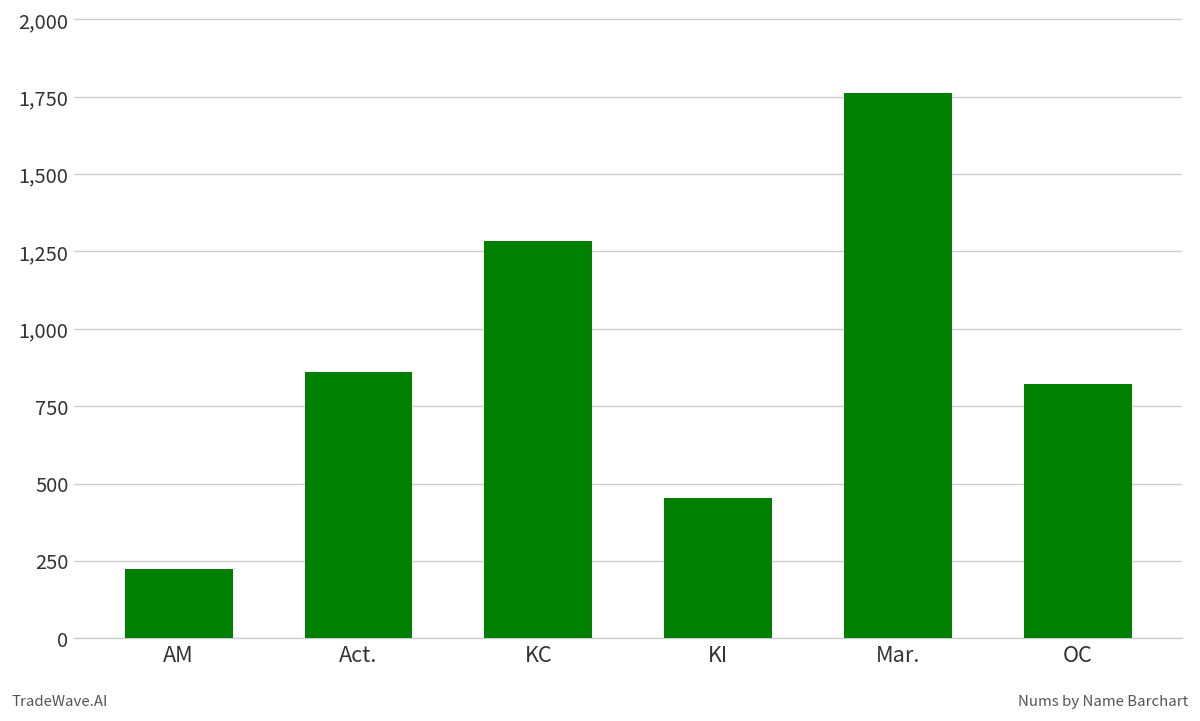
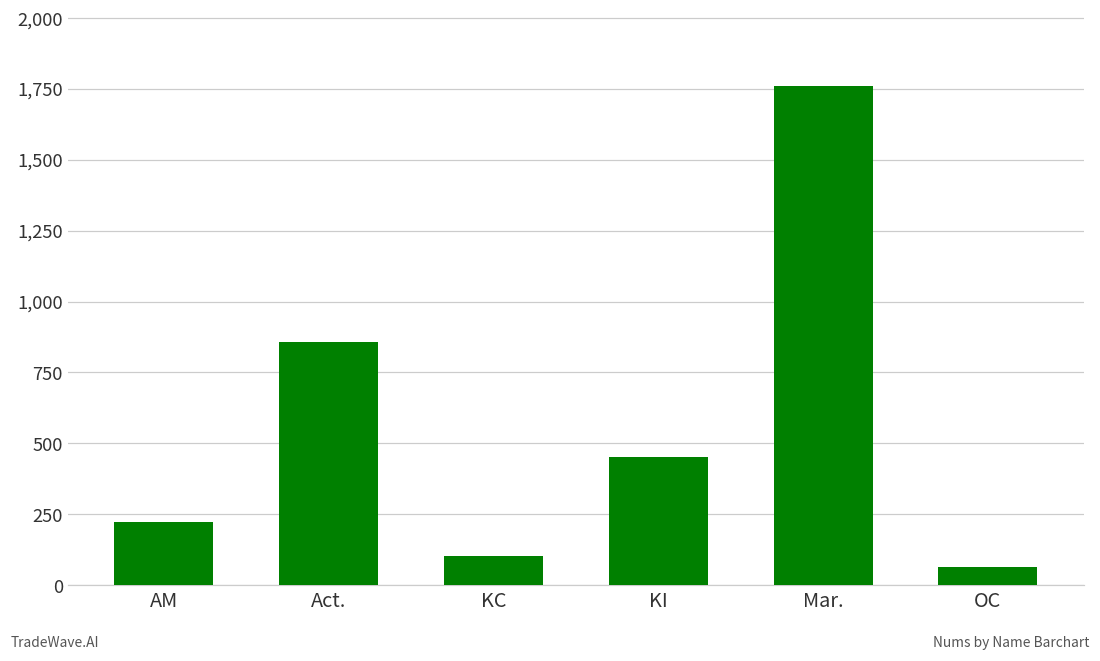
KC: 1,280 -> 100
OC: 820 -> 60
